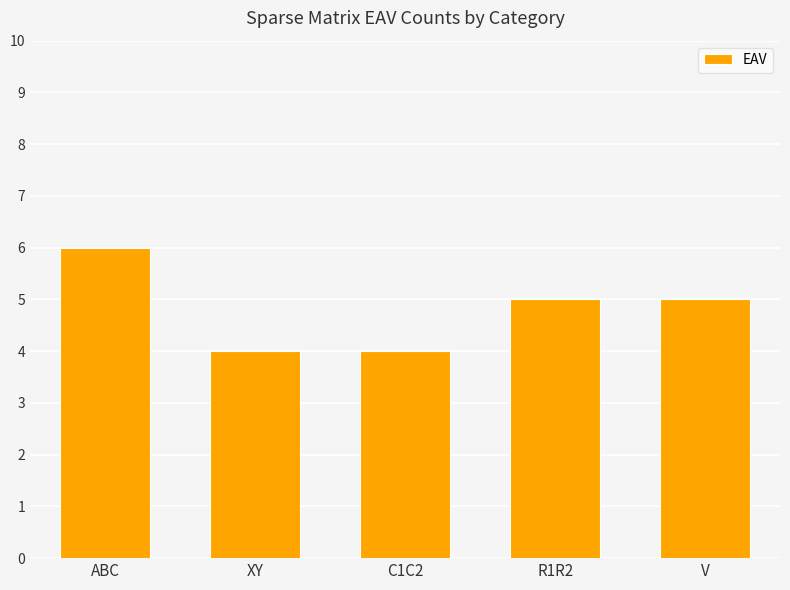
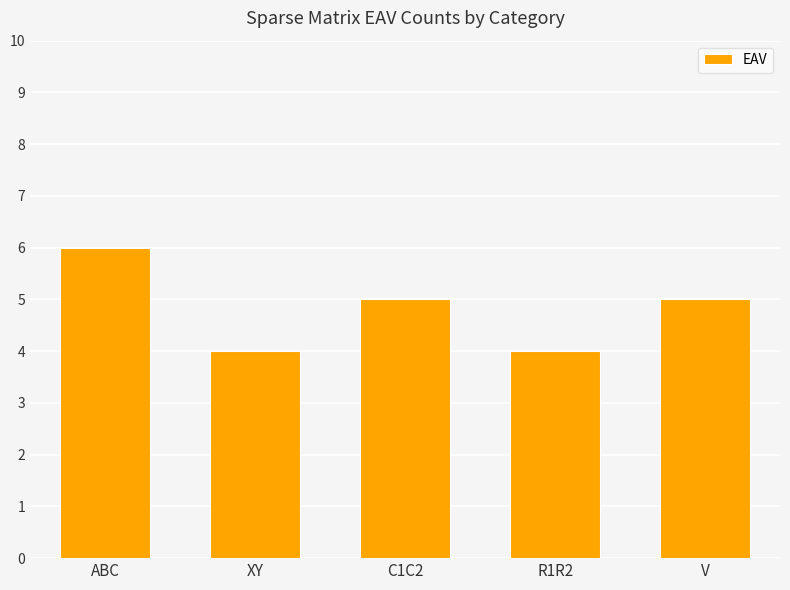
C1C2: 4 -> 5
R1R2: 5 -> 4
